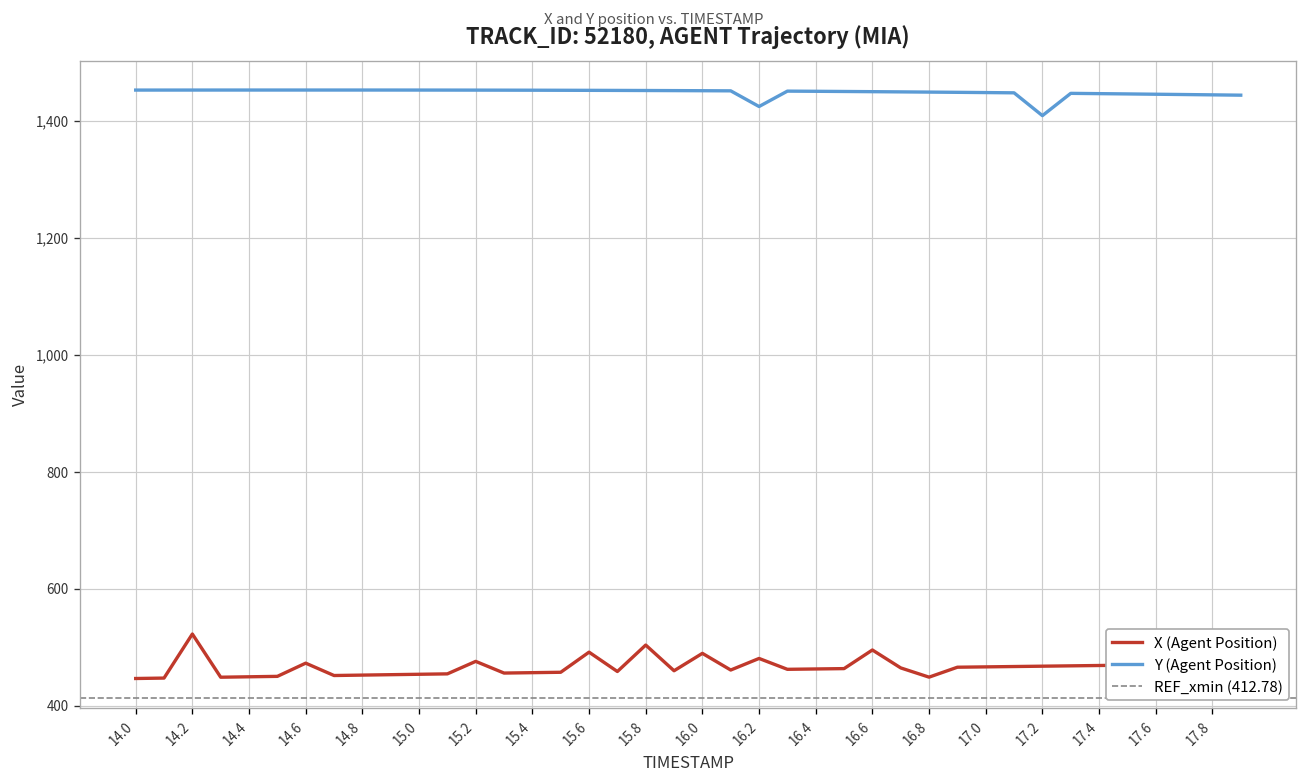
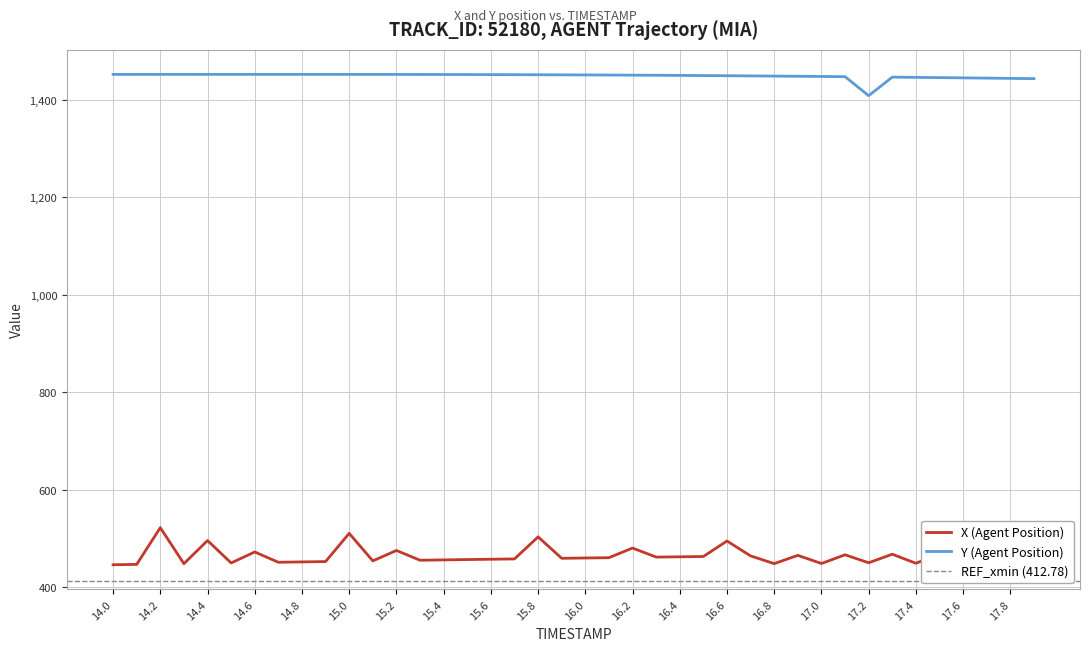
X (Agent Position), 14.4: 450 -> 500
X (Agent Position), 15.0: 450 -> 510
X (Agent Position), 15.6: 490 -> 460
X (Agent Position), 16.0: 490 -> 460
Y (Agent Position), 16.2: 1,420 -> 1,450
X (Agent Position), 17.0: 470 -> 450
X (Agent Position), 17.2: 470 -> 450
X (Agent Position), 17.4: 470 -> 450
